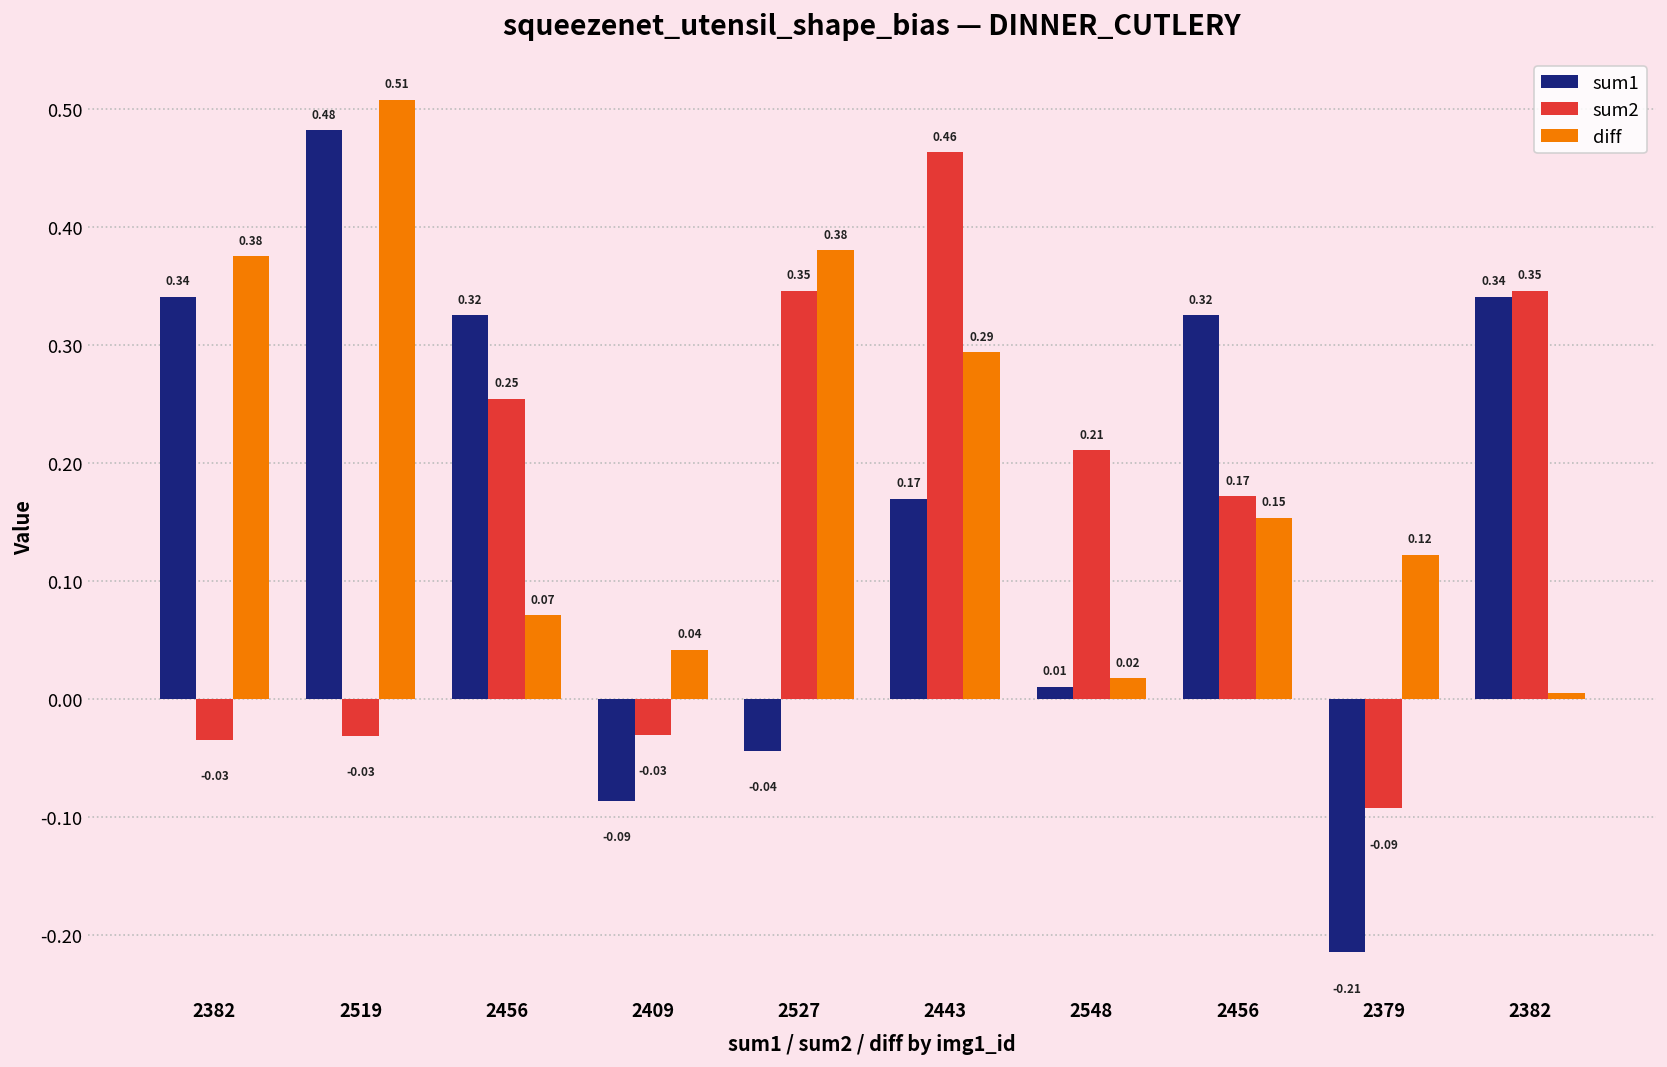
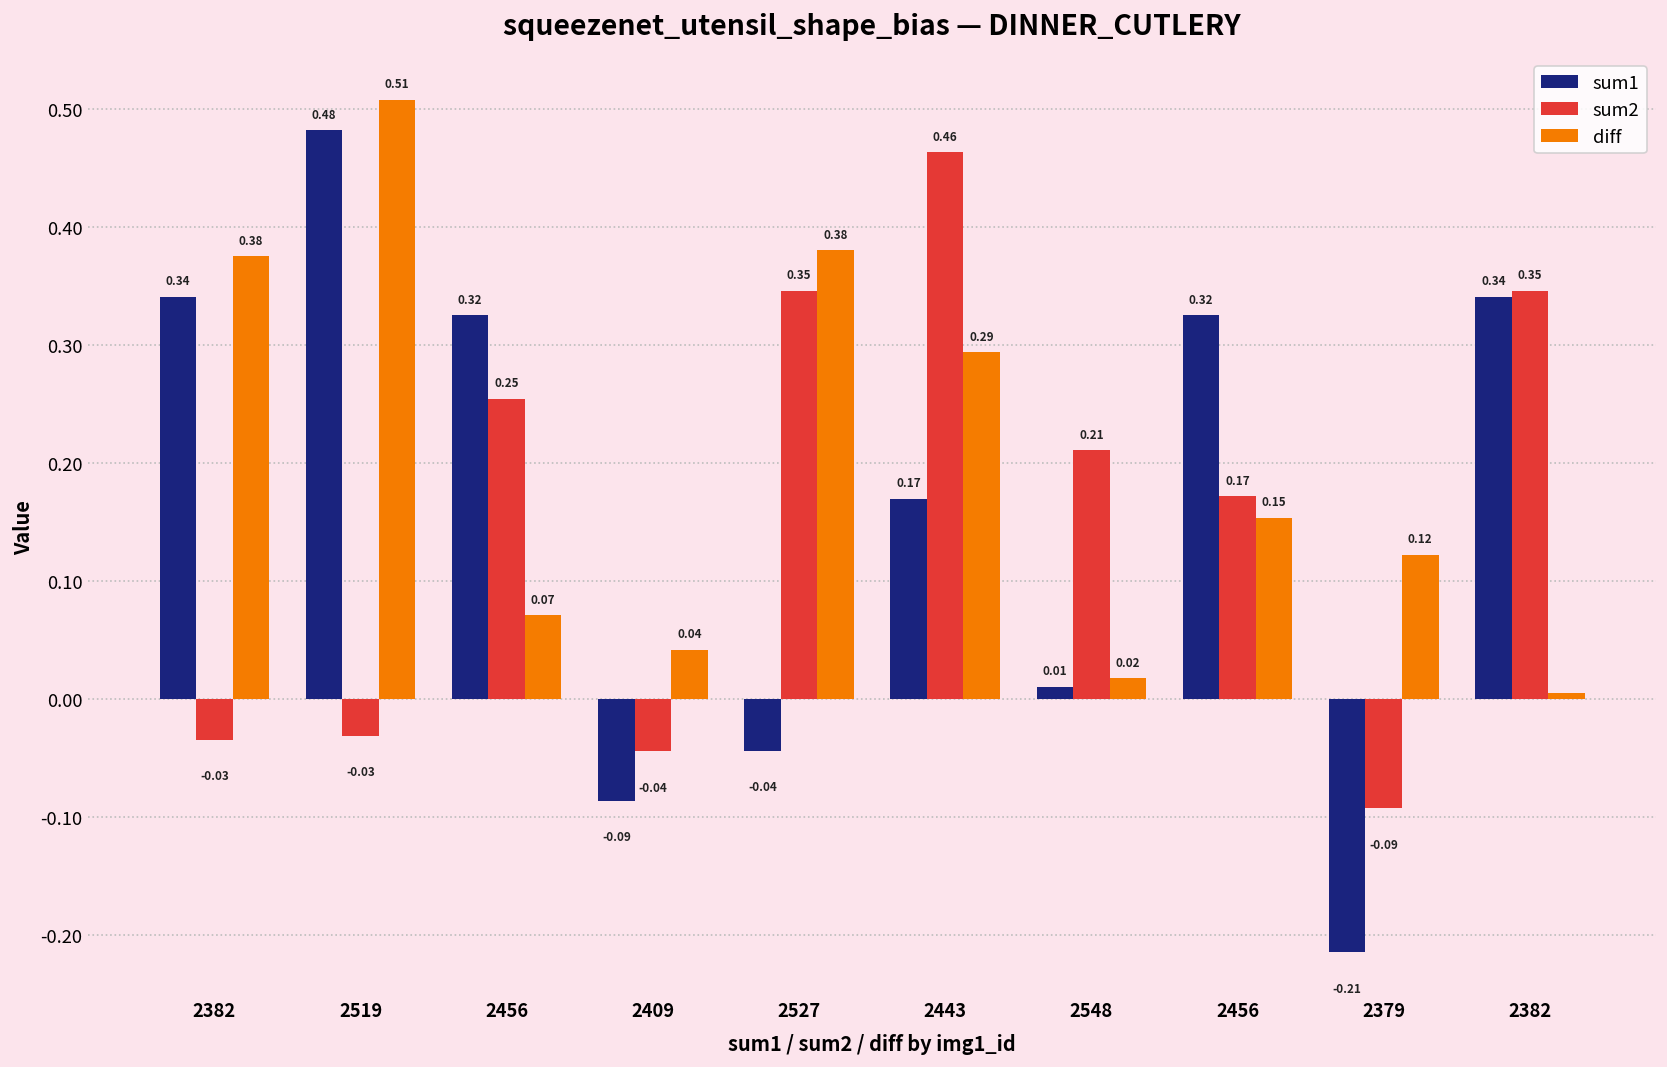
sum2, 2409: -0.03 -> -0.04
